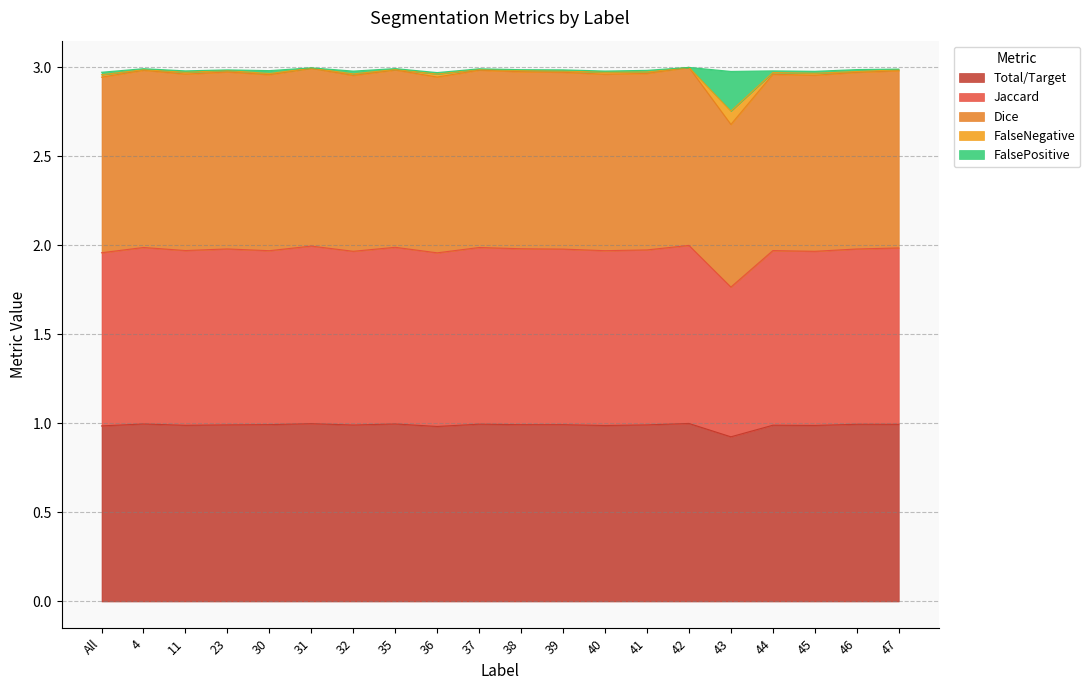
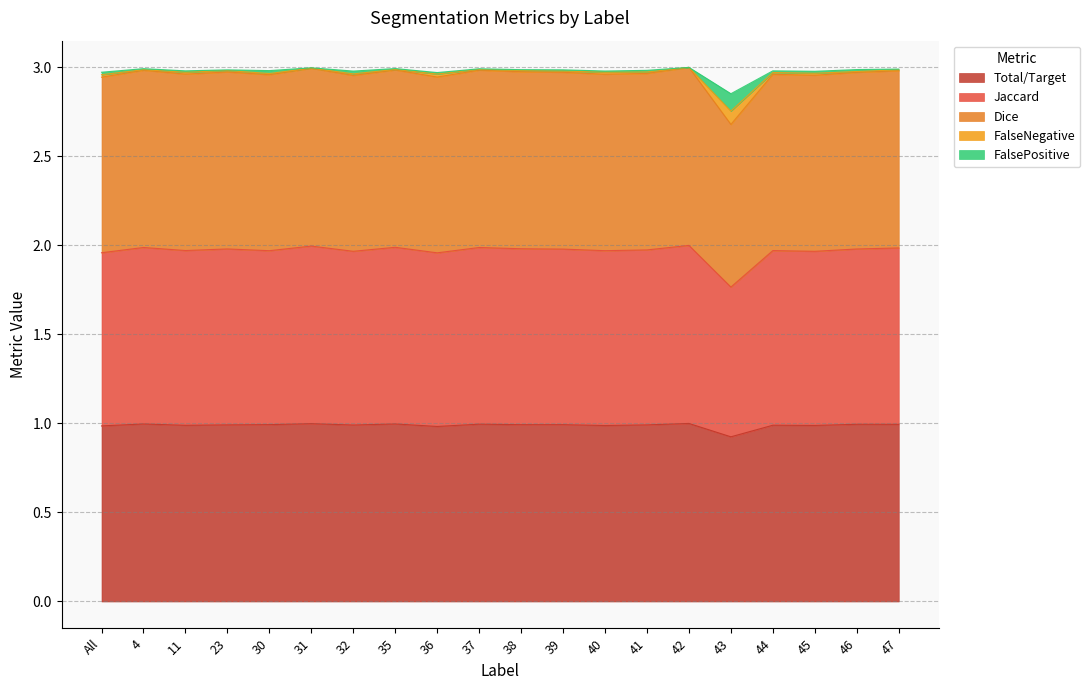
FalsePositive, 43: 0.22 -> 0.10
